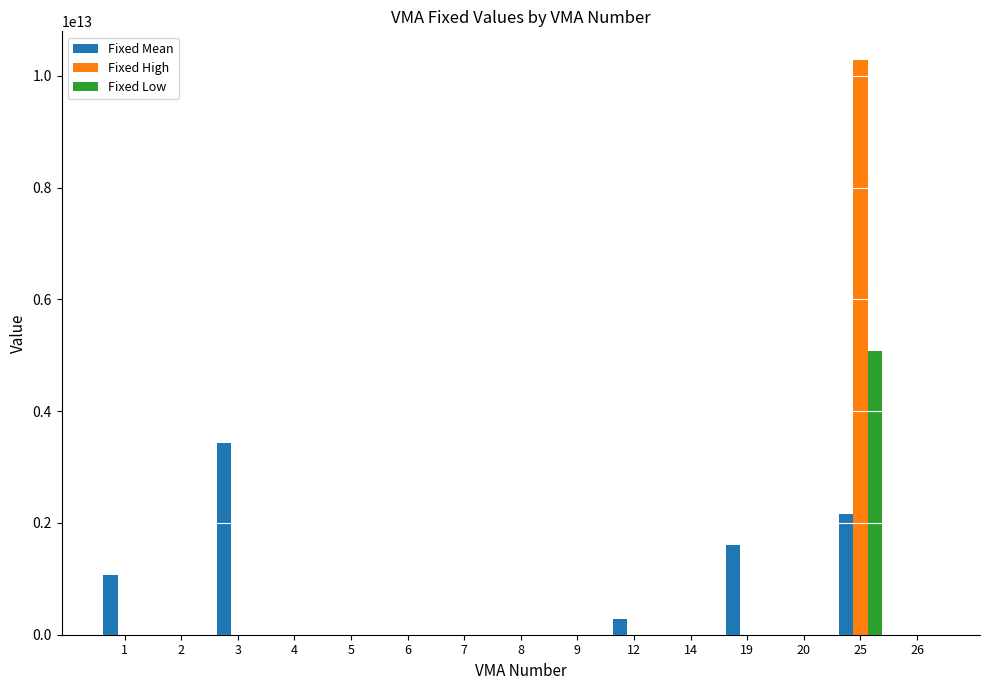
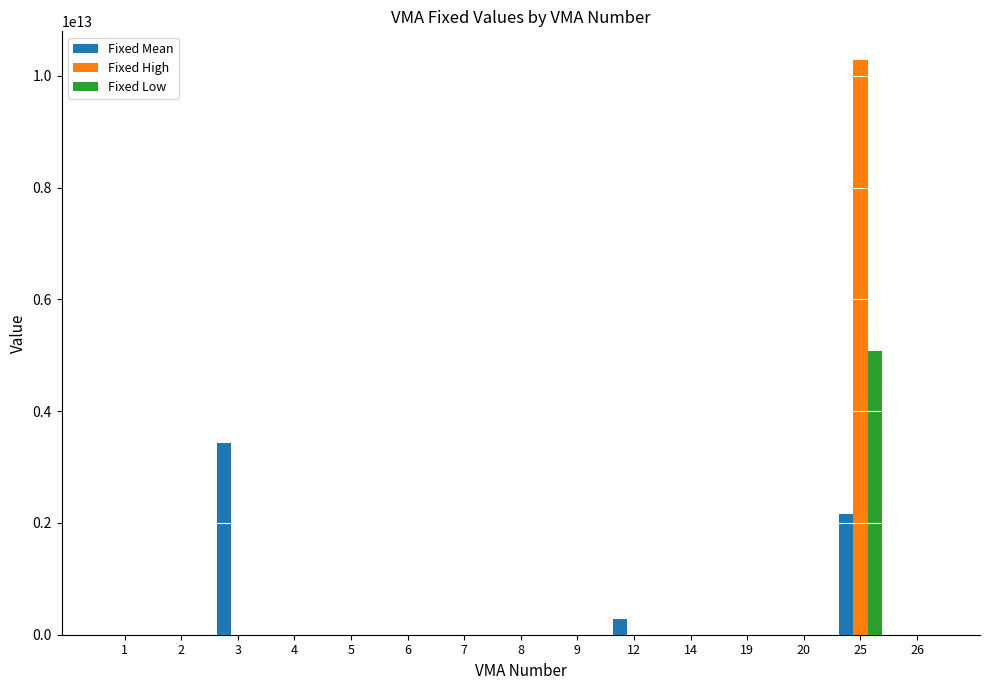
Fixed Mean, 1: 1100000000000 -> 0
Fixed Mean, 19: 1600000000000 -> 0
